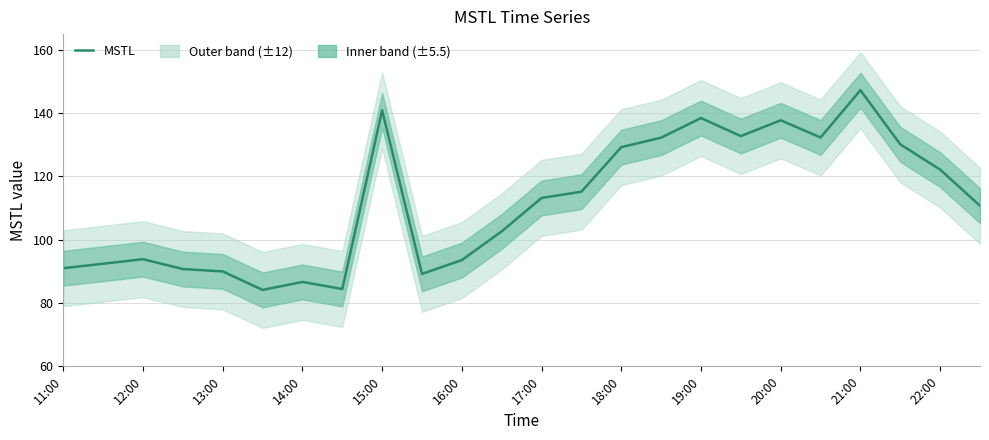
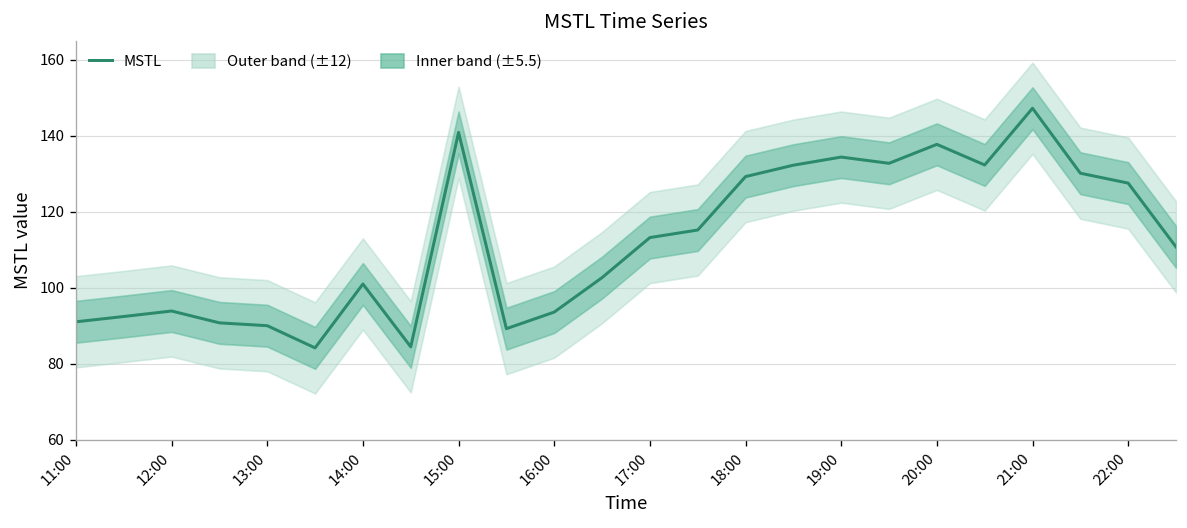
MSTL, 14:00: 87 -> 101
MSTL, 19:00: 138 -> 134
MSTL, 22:00: 122 -> 128
